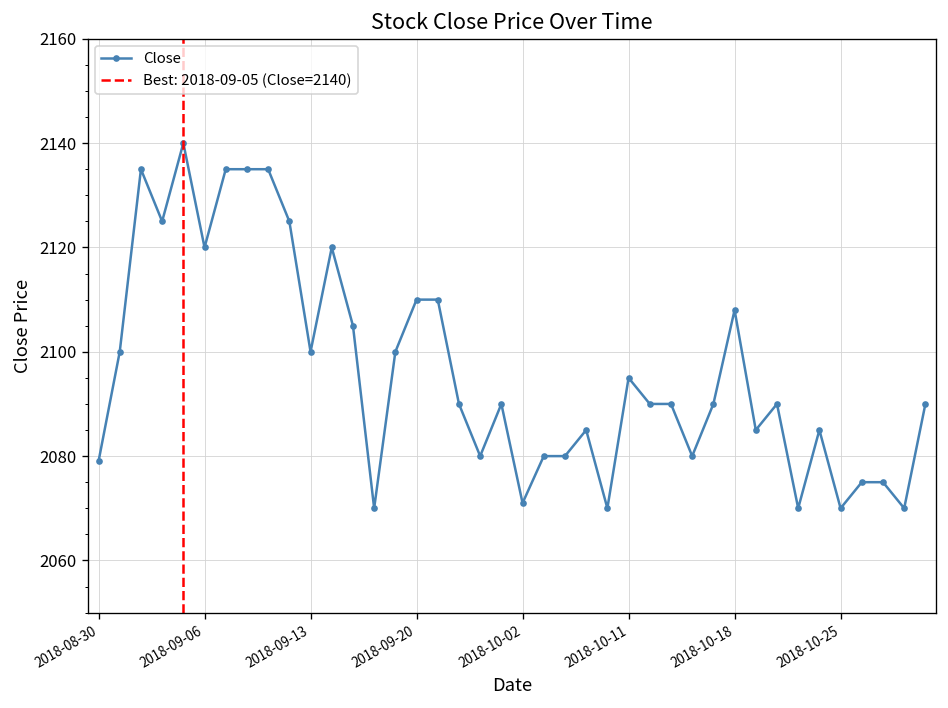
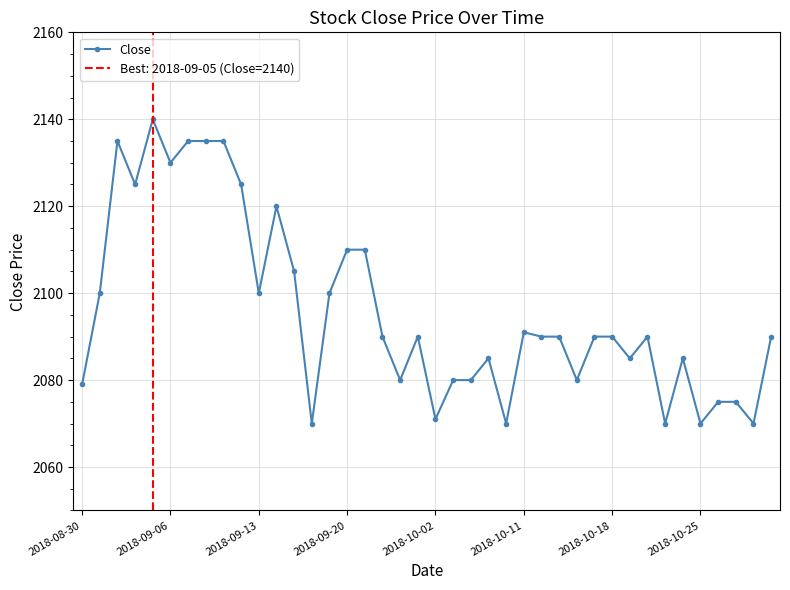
2018-09-06: 2120 -> 2130
2018-10-11: 2095 -> 2091
2018-10-18: 2108 -> 2090
